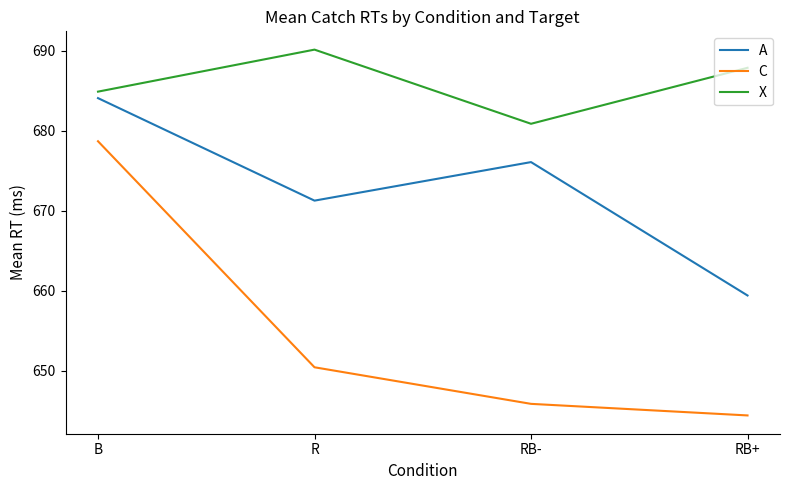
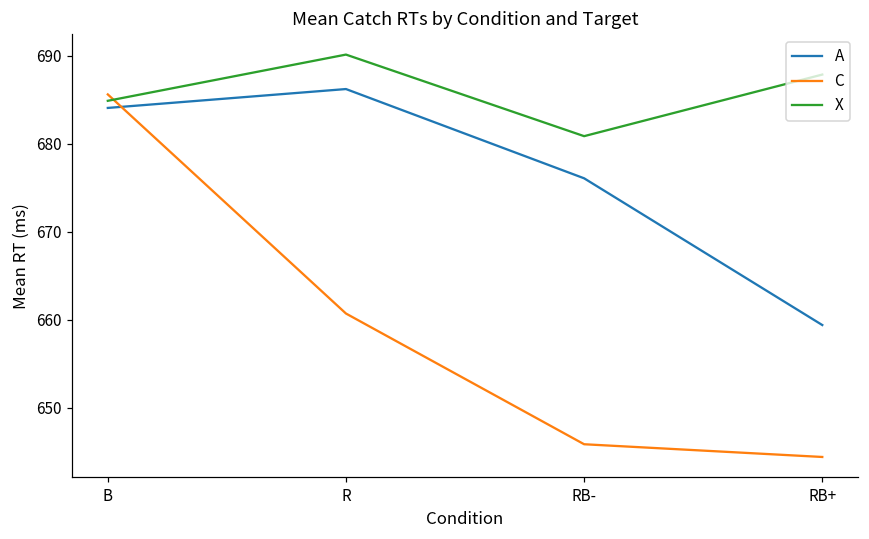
C, B: 679 -> 686
A, R: 671 -> 686
C, R: 650 -> 661
